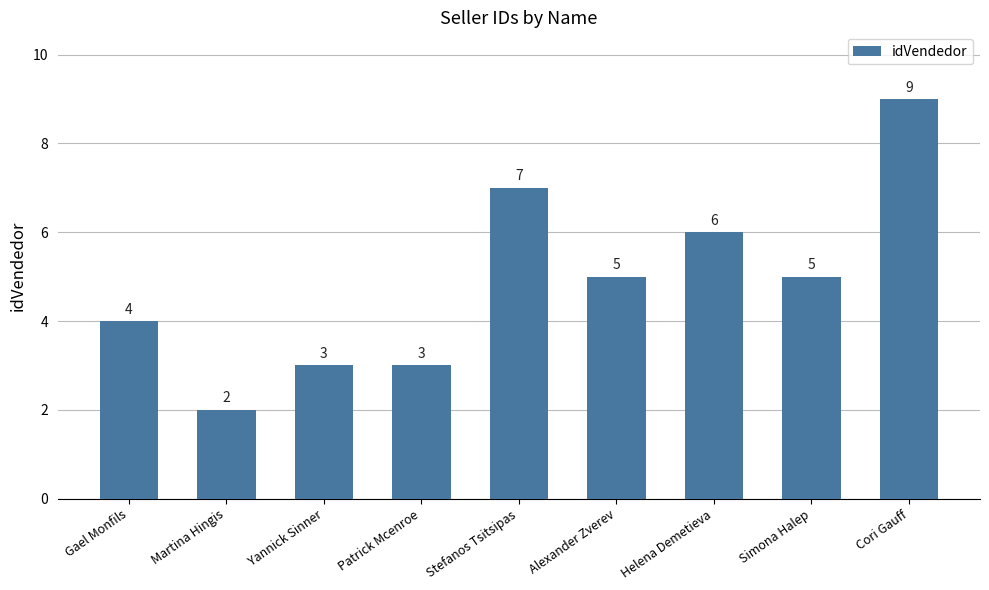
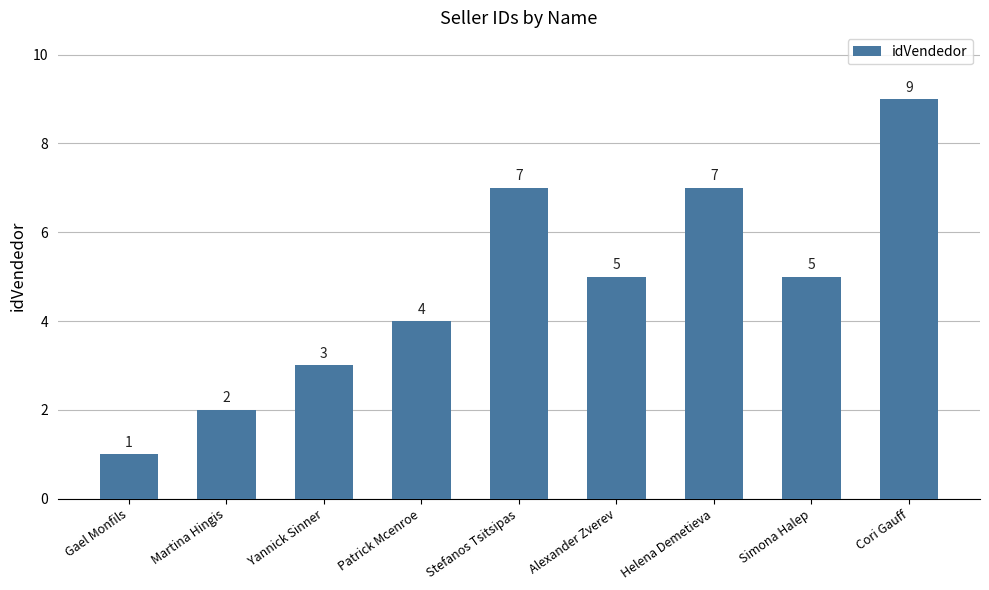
Gael Monfils: 4 -> 1
Patrick Mcenroe: 3 -> 4
Helena Demetieva: 6 -> 7
